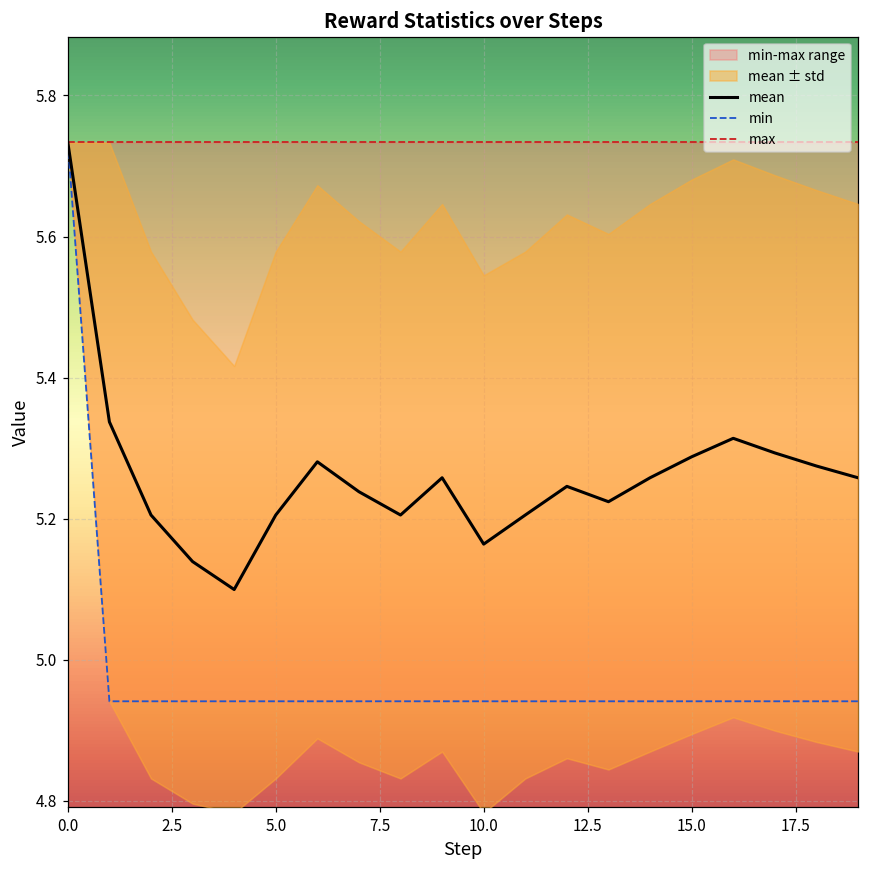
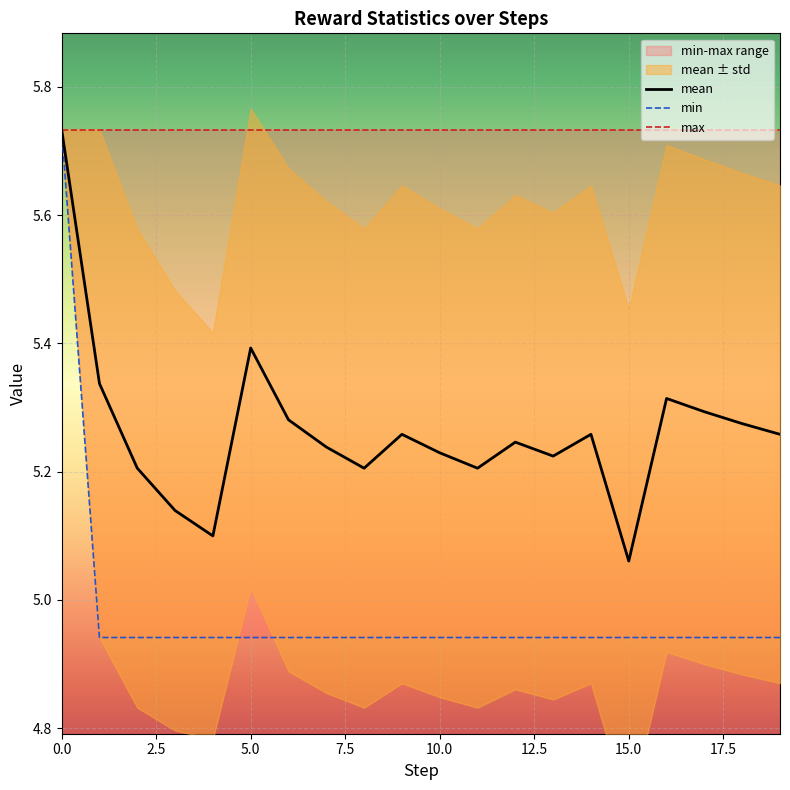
mean, 5.0: 5.21 -> 5.39
mean, 10.0: 5.16 -> 5.23
mean, 15.0: 5.29 -> 5.06
